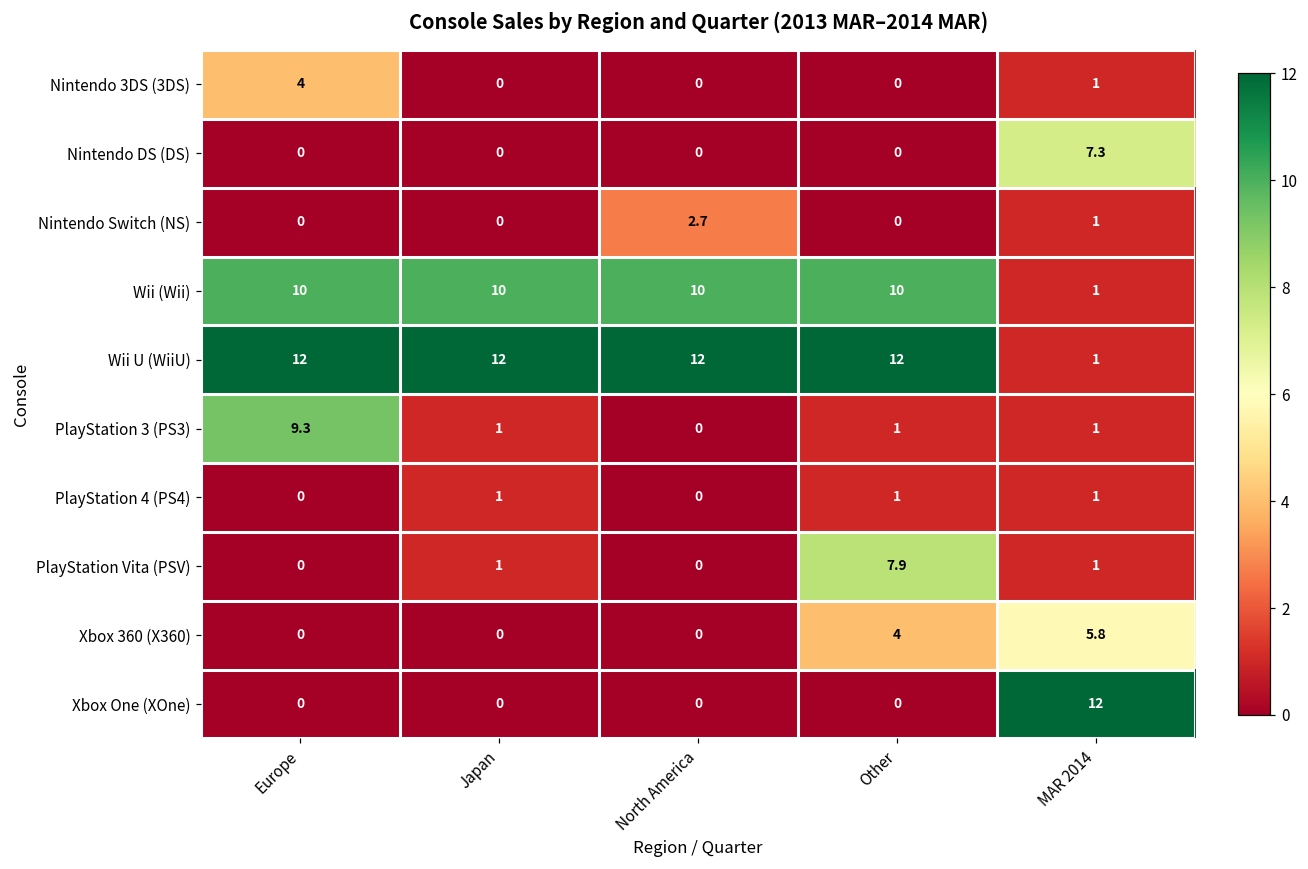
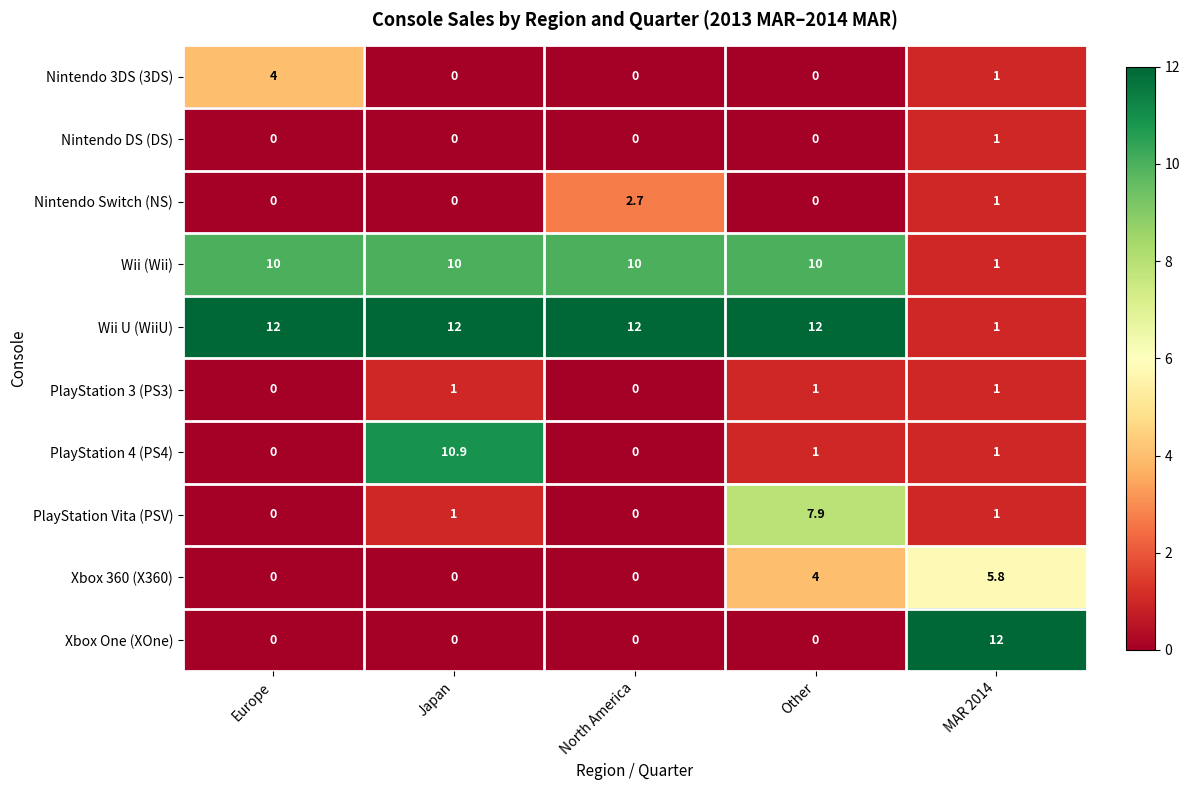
Nintendo DS (DS), MAR 2014: 7.3 -> 1
PlayStation 3 (PS3), Europe: 9.3 -> 0
PlayStation 4 (PS4), Japan: 1 -> 10.9
